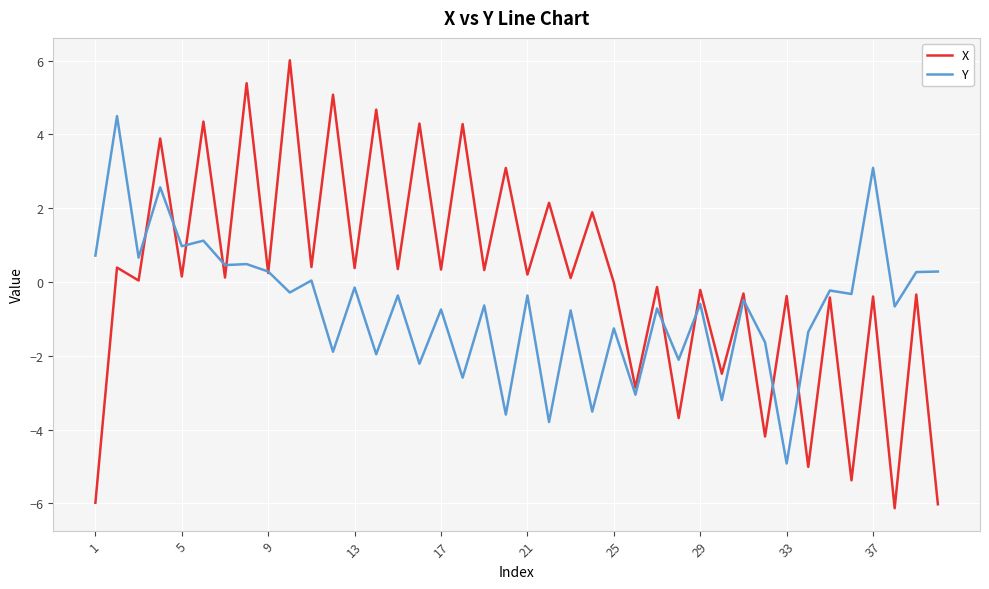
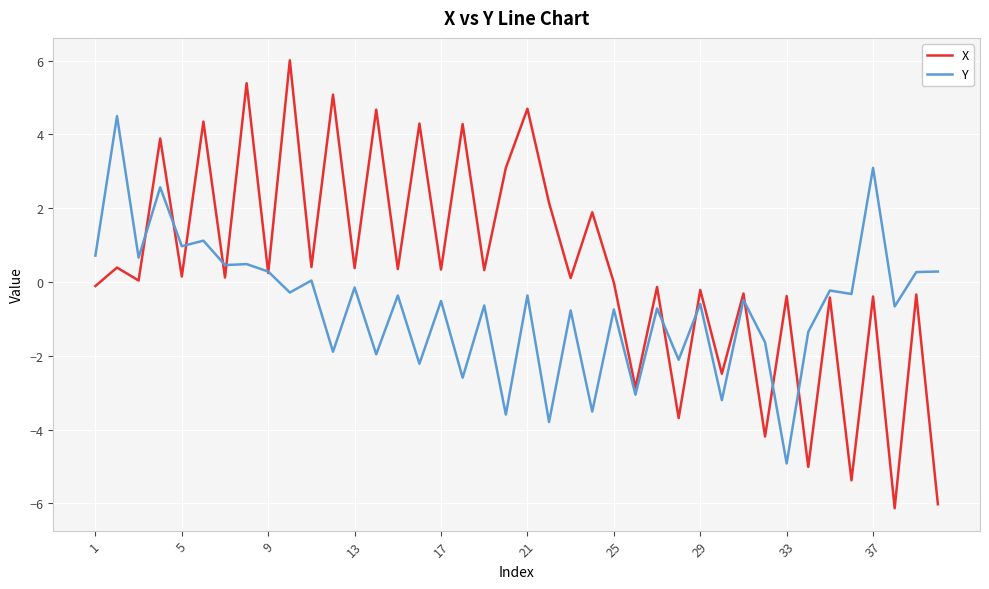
X, 1: -6.0 -> -0.1
Y, 17: -0.7 -> -0.5
X, 21: 0.2 -> 4.7
Y, 25: -1.3 -> -0.7
